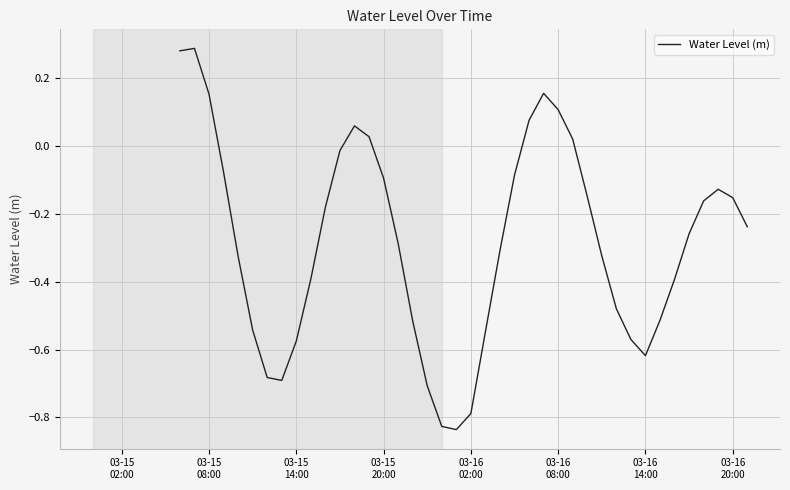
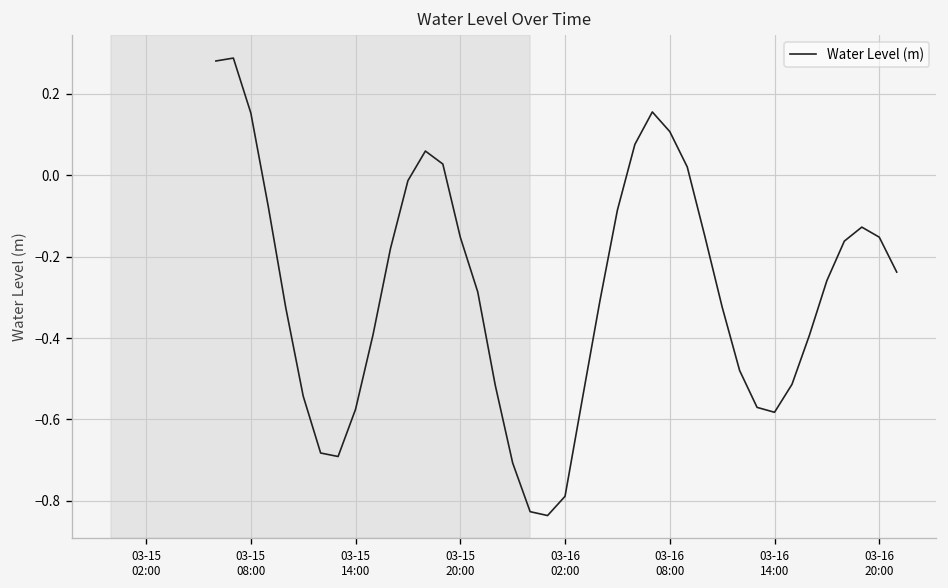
03-15 20:00: -0.09 -> -0.15
03-16 14:00: -0.62 -> -0.58
